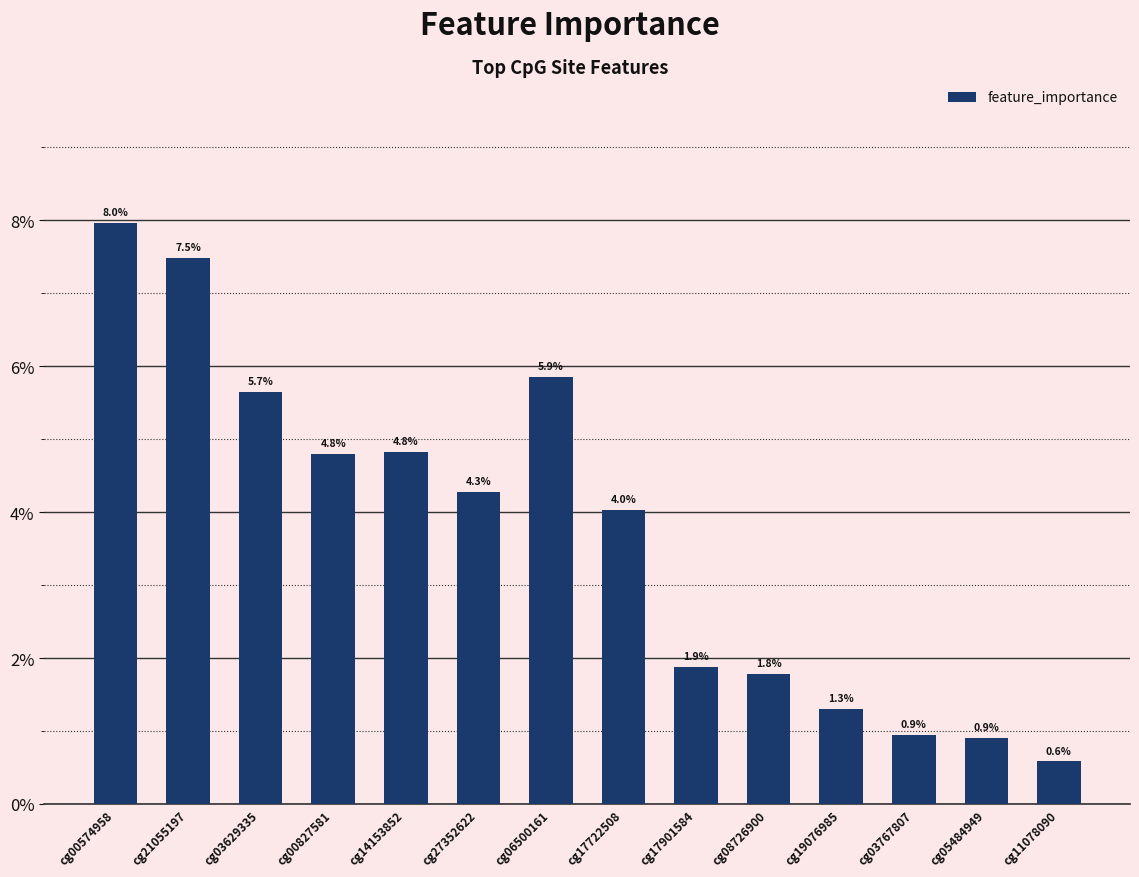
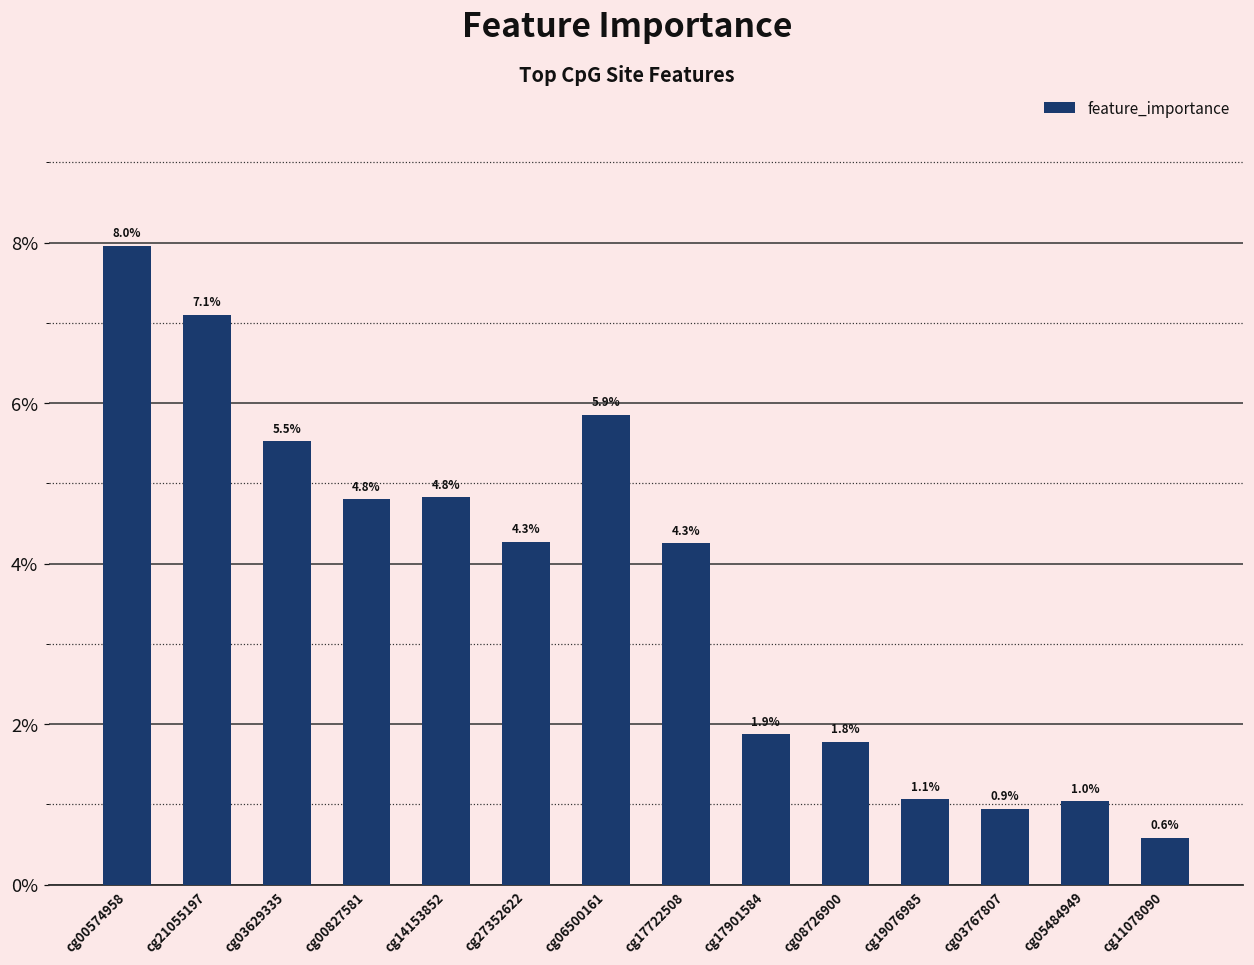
cg21055197: 7.5% -> 7.1%
cg03629335: 5.7% -> 5.5%
cg17722508: 4.0% -> 4.3%
cg19076985: 1.3% -> 1.1%
cg05484949: 0.9% -> 1.0%
